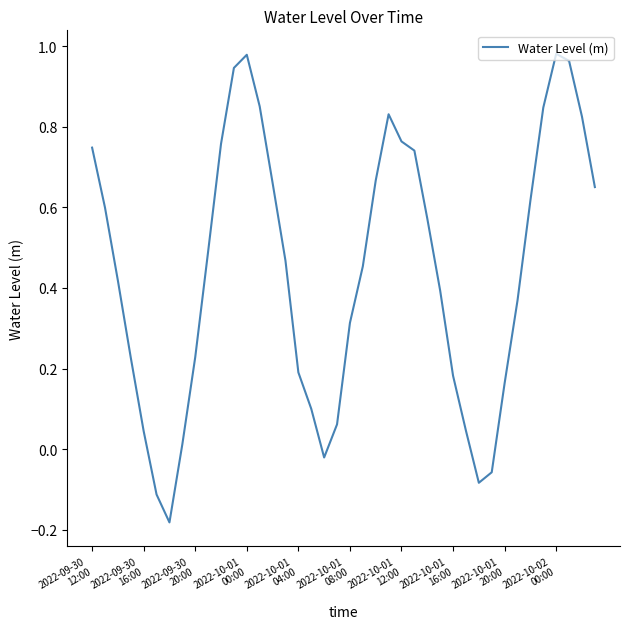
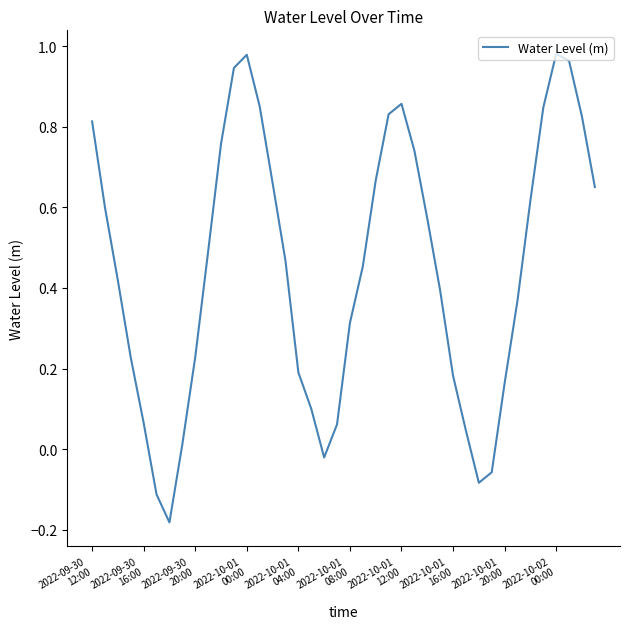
2022-09-30 12:00: 0.75 -> 0.81
2022-09-30 16:00: 0.04 -> 0.06
2022-10-01 12:00: 0.76 -> 0.86
